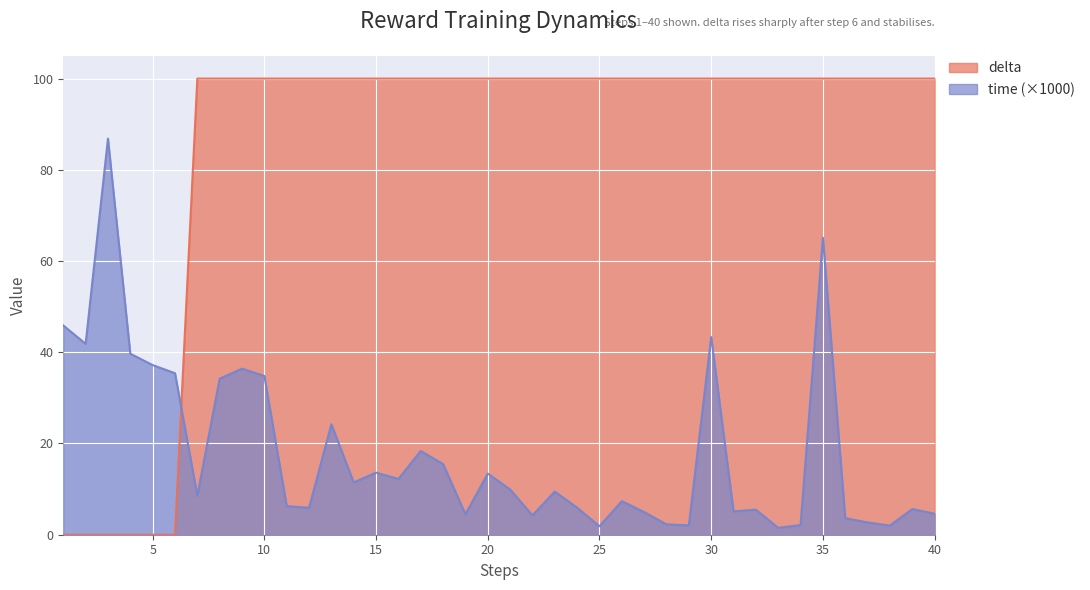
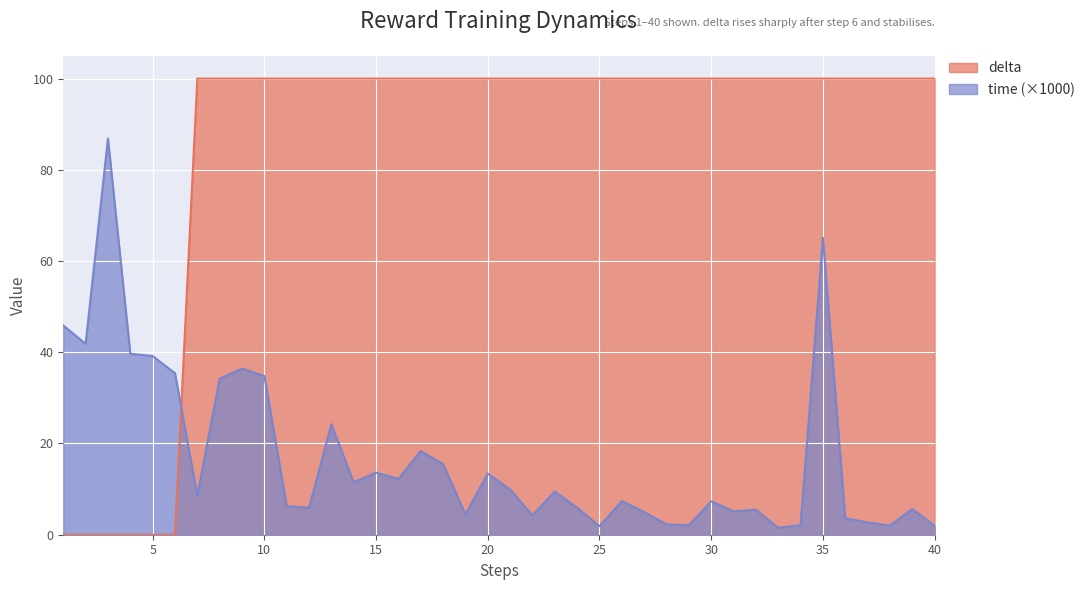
time (×1000), 5: 37 -> 39
time (×1000), 30: 43 -> 7
time (×1000), 40: 5 -> 2
